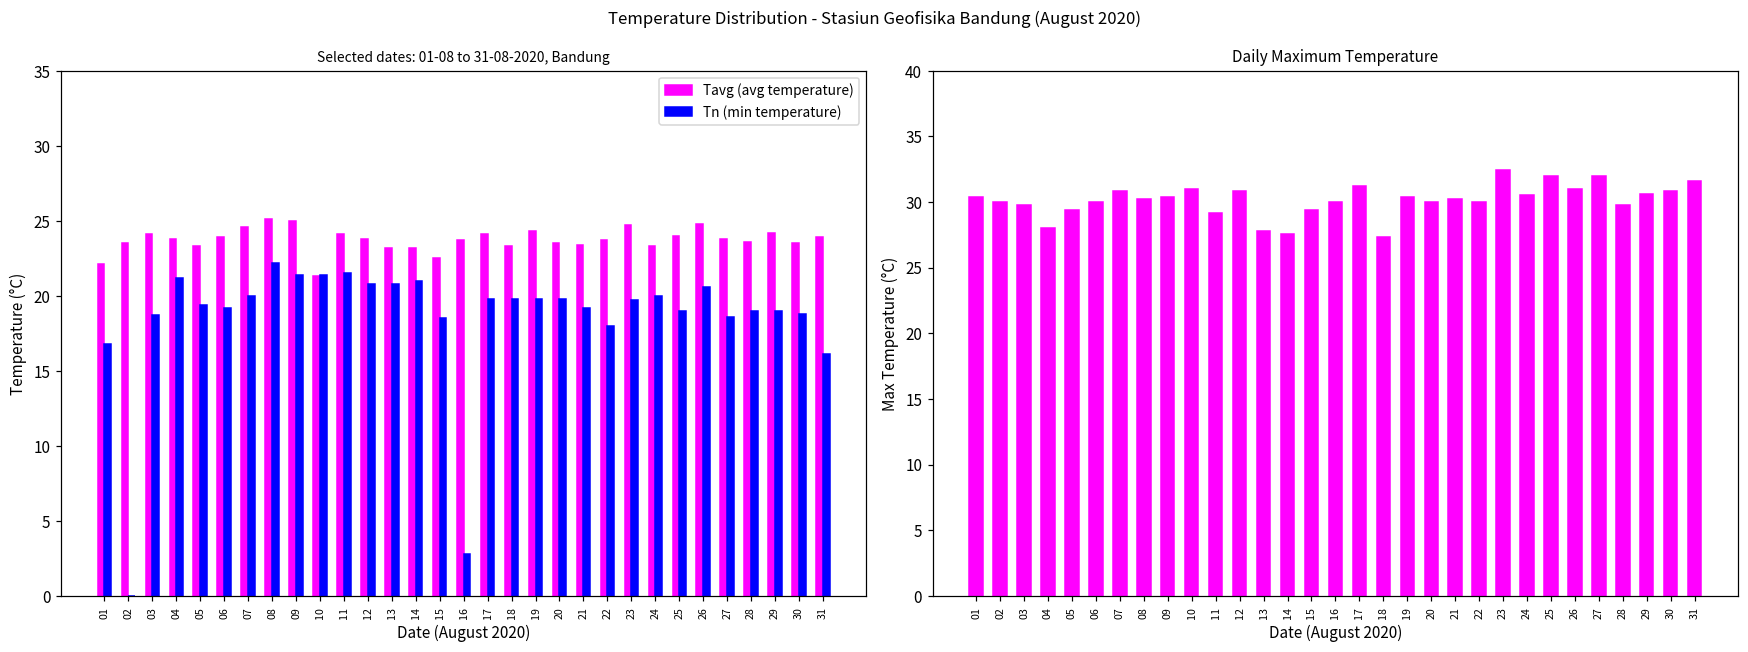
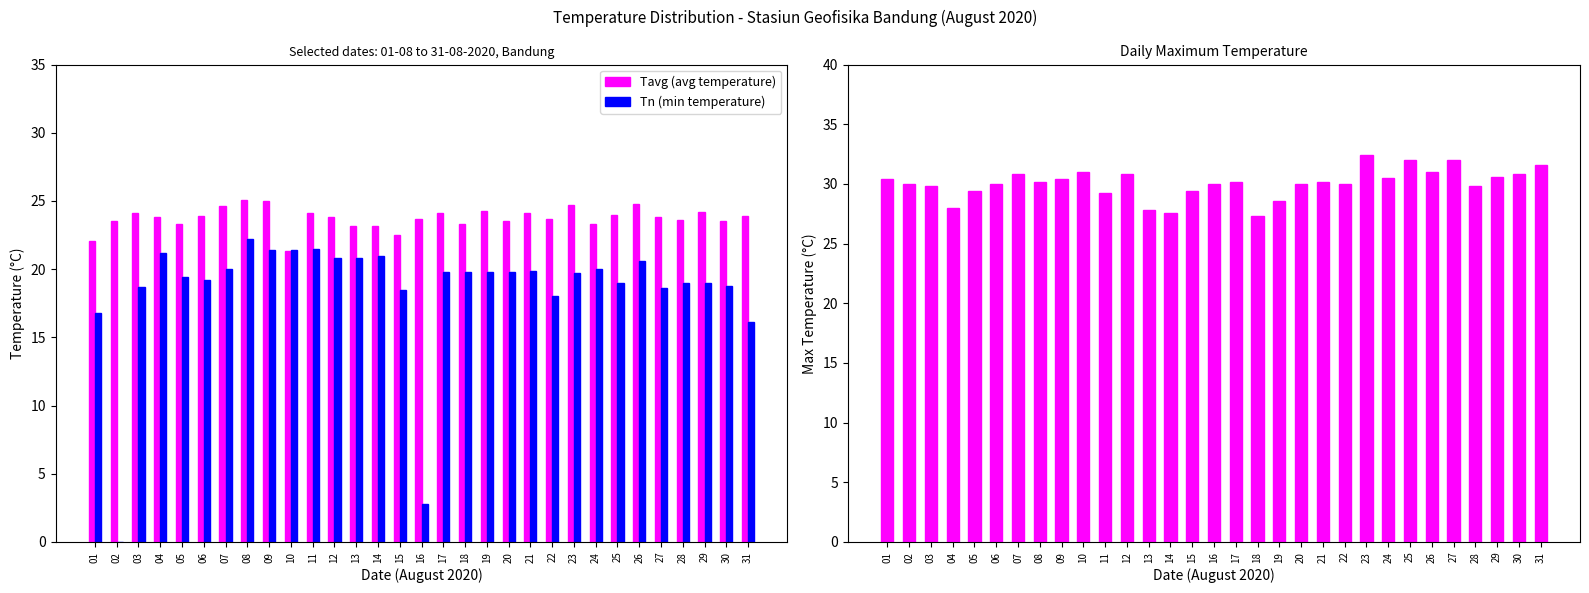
Selected dates: 01-08 to 31-08-2020, Bandung, Tavg (avg temperature), 21: 23.4 -> 24.1
Selected dates: 01-08 to 31-08-2020, Bandung, Tn (min temperature), 21: 19.2 -> 19.9
Daily Maximum Temperature, 17: 31.2 -> 30.2
Daily Maximum Temperature, 19: 30.4 -> 28.6
